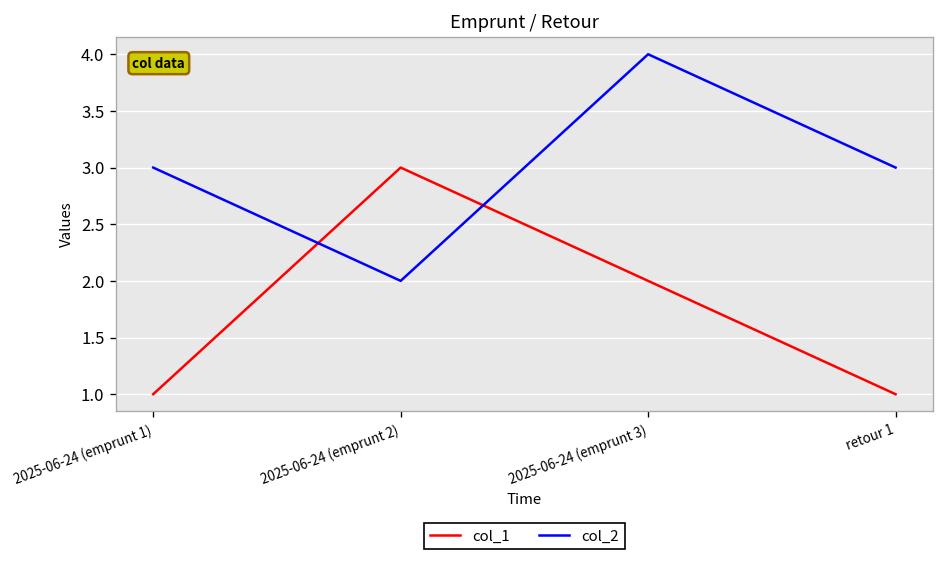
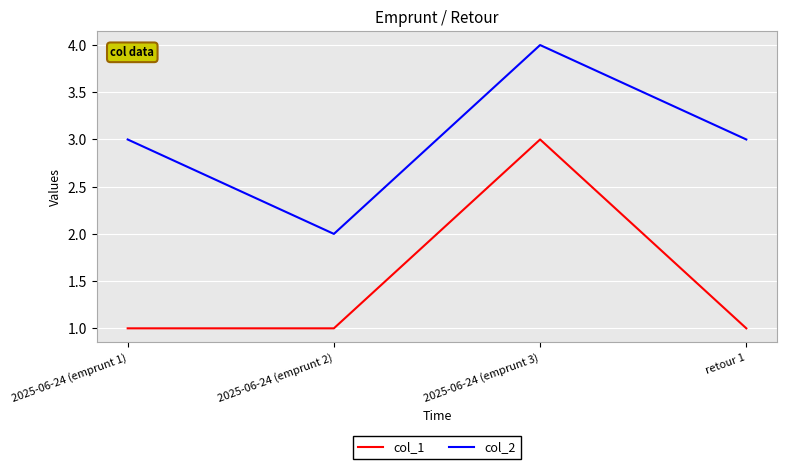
col_1, 2025-06-24 (emprunt 2): 3 -> 1
col_1, 2025-06-24 (emprunt 3): 2 -> 3
